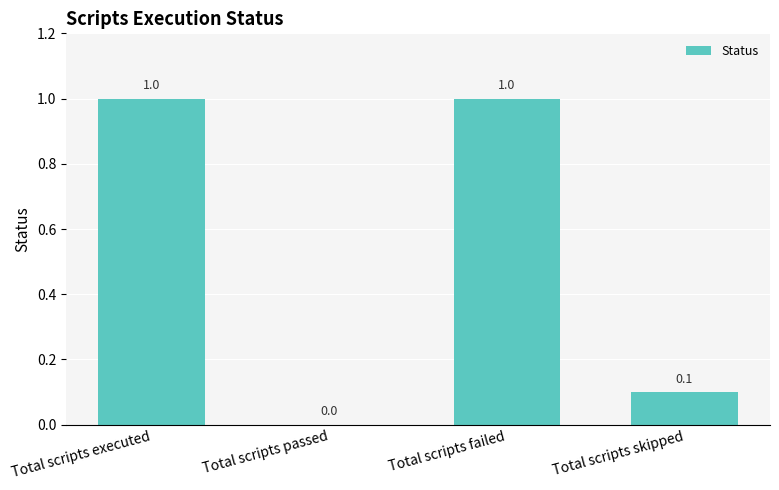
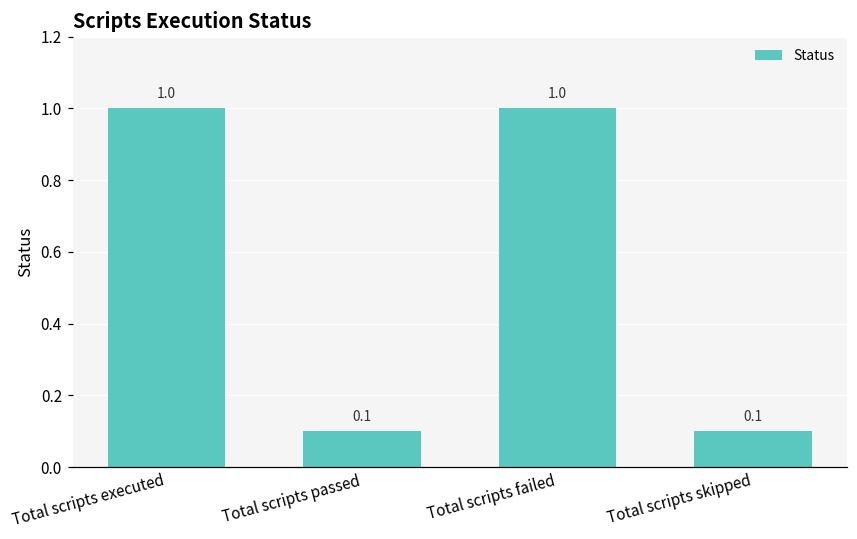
Total scripts passed: 0.0 -> 0.1
